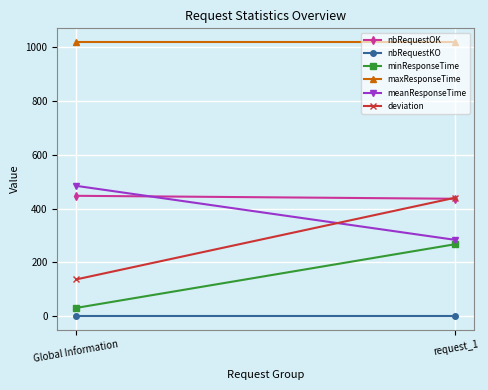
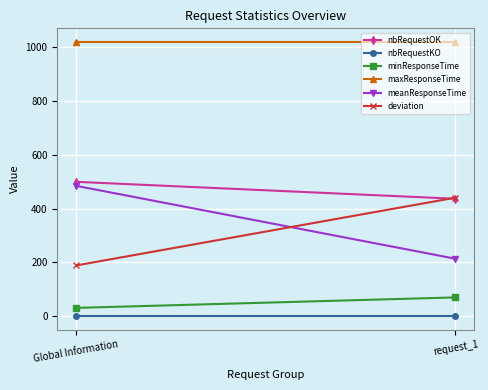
nbRequestOK, Global Information: 450 -> 500
deviation, Global Information: 140 -> 190
minResponseTime, request_1: 270 -> 70
meanResponseTime, request_1: 280 -> 210
